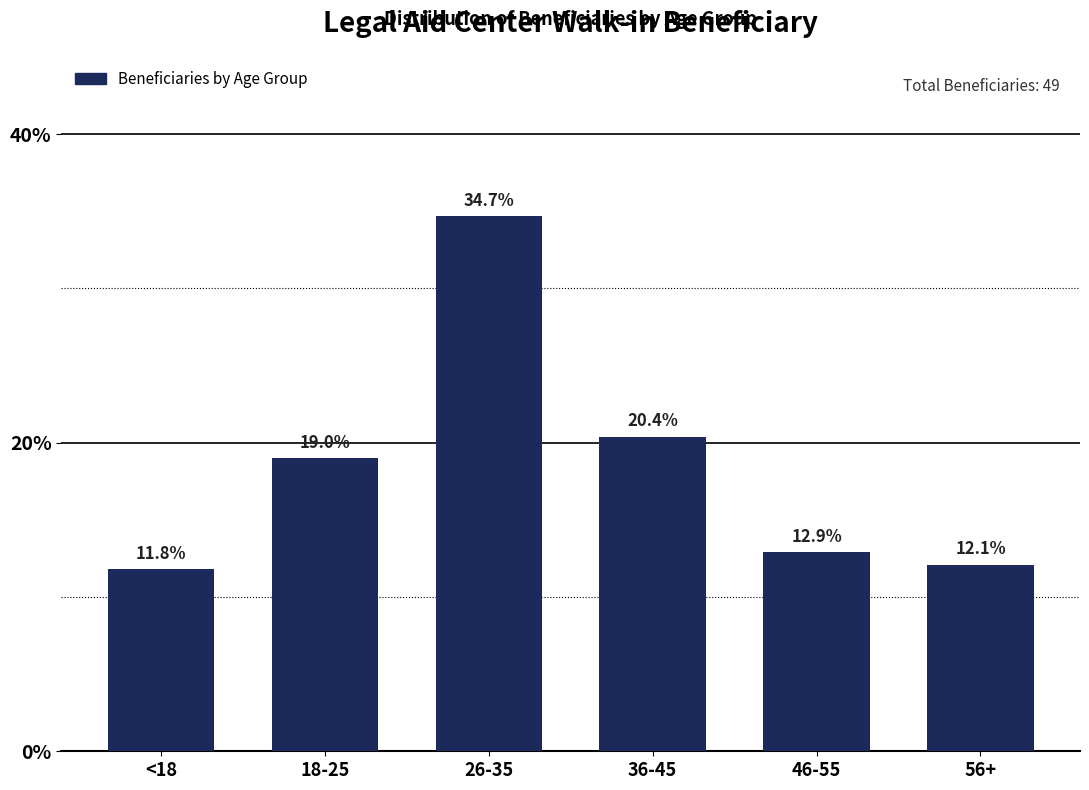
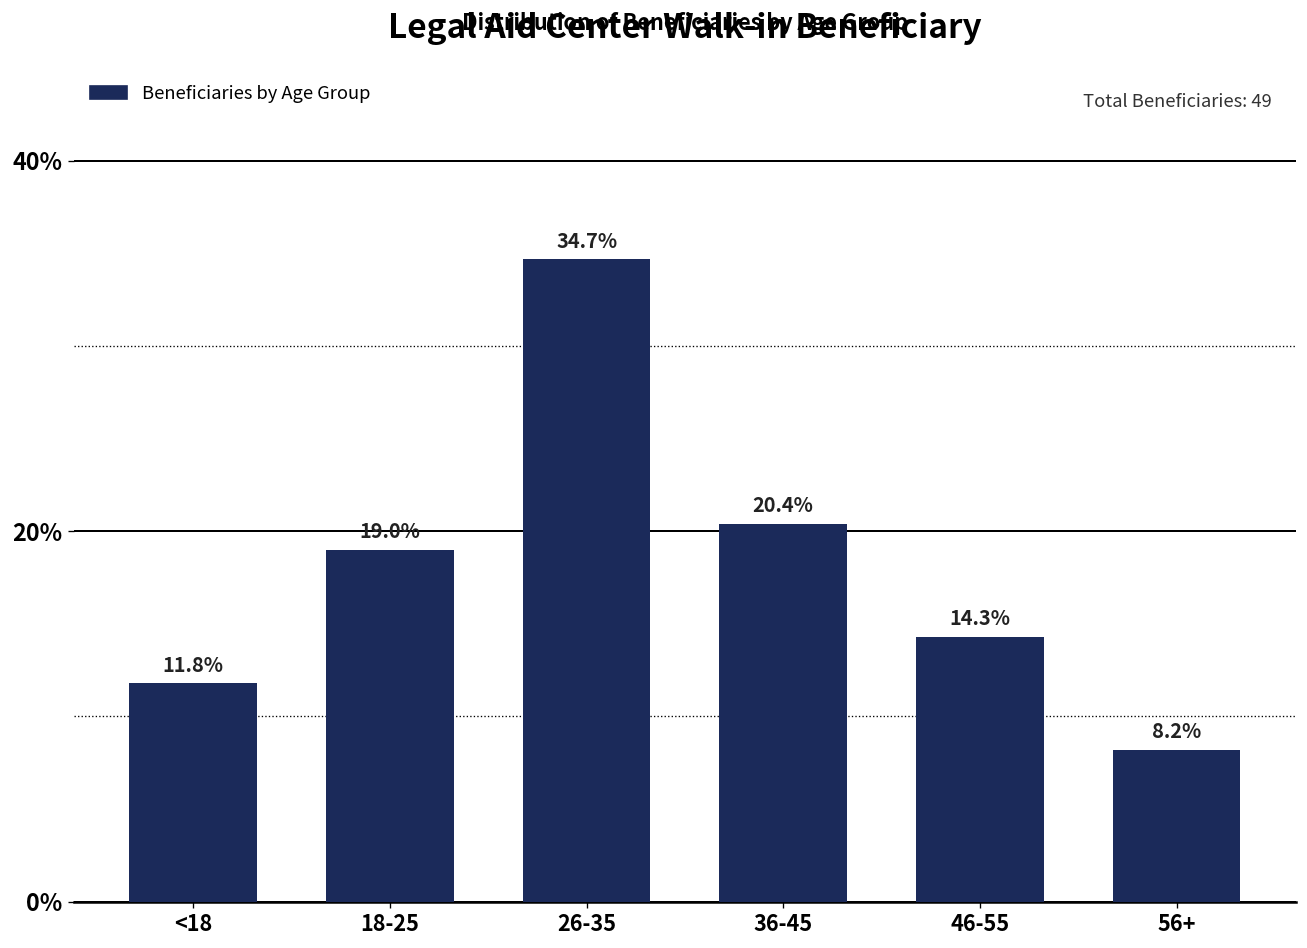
46-55: 12.9% -> 14.3%
56+: 12.1% -> 8.2%
